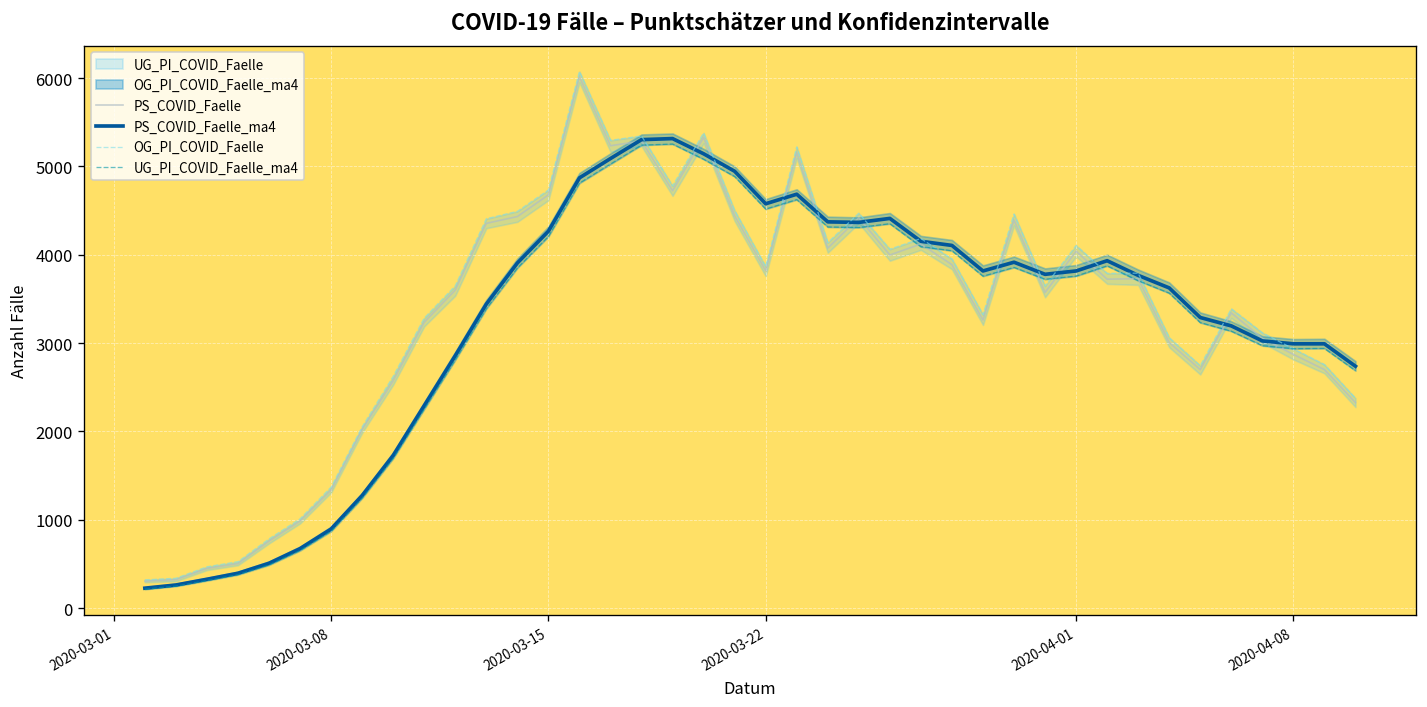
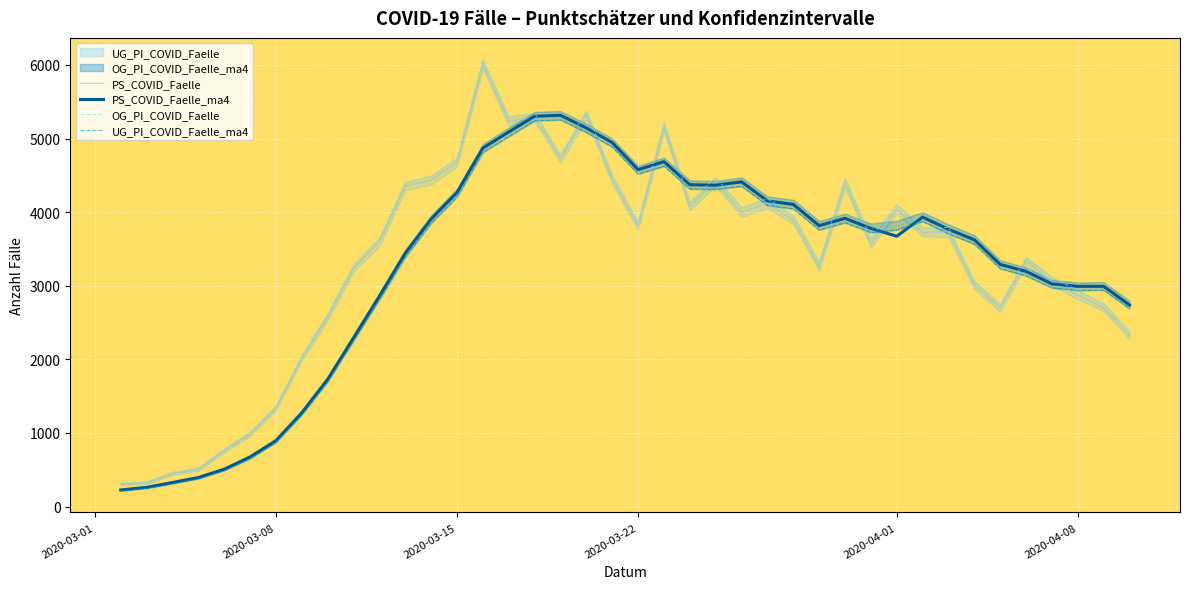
PS_COVID_Faelle_ma4, 2020-04-01: 3800 -> 3700
